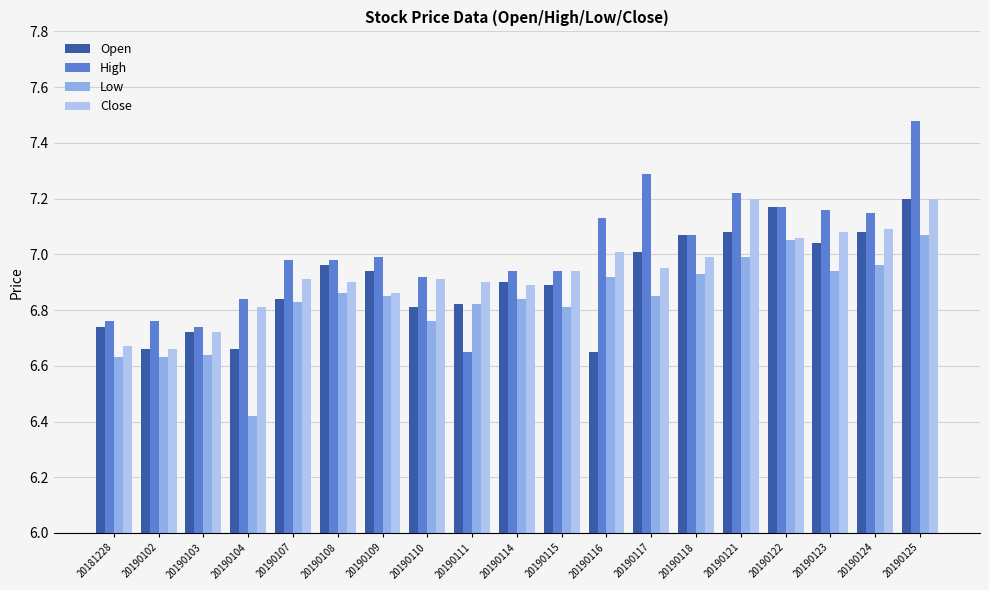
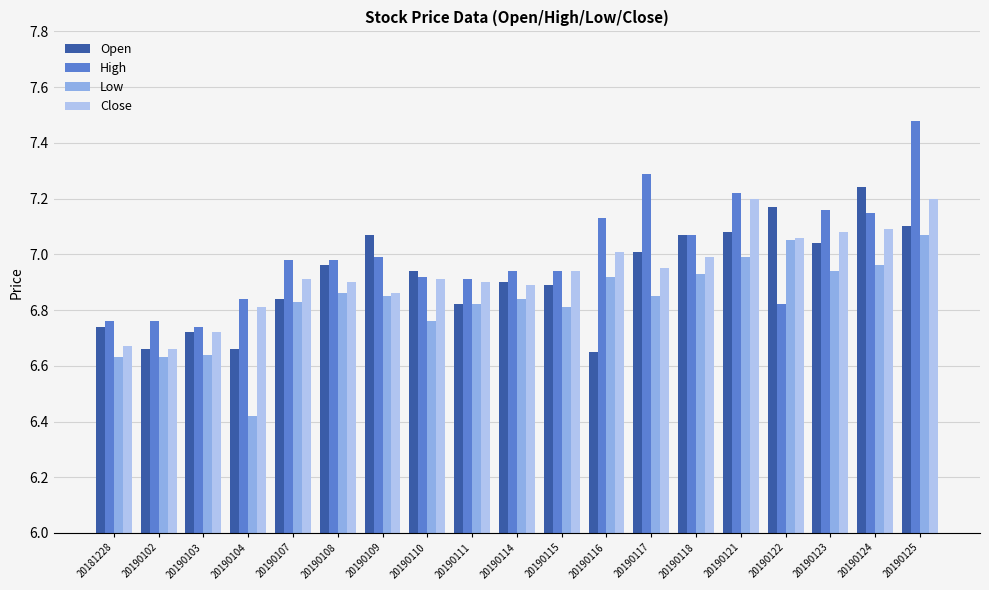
Open, 20190109: 6.94 -> 7.07
Open, 20190110: 6.81 -> 6.94
High, 20190111: 6.65 -> 6.91
High, 20190122: 7.17 -> 6.82
Open, 20190124: 7.08 -> 7.24
Open, 20190125: 7.2 -> 7.1
